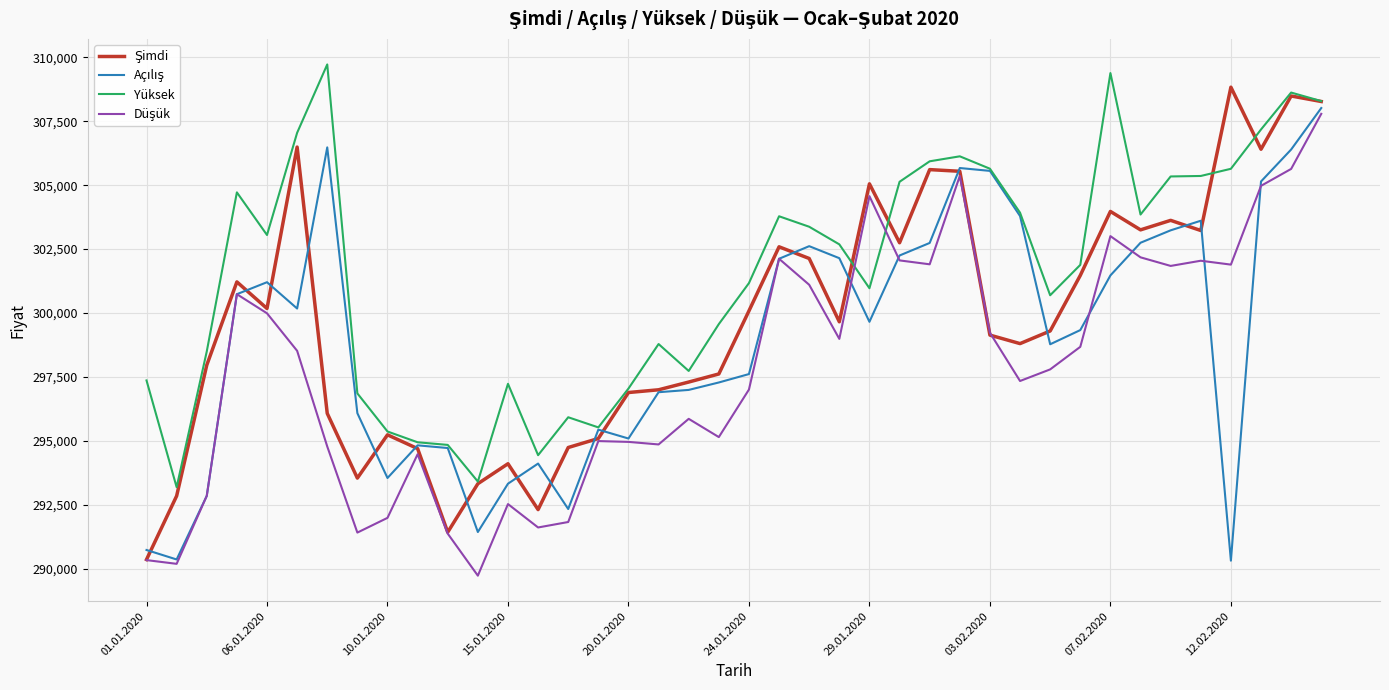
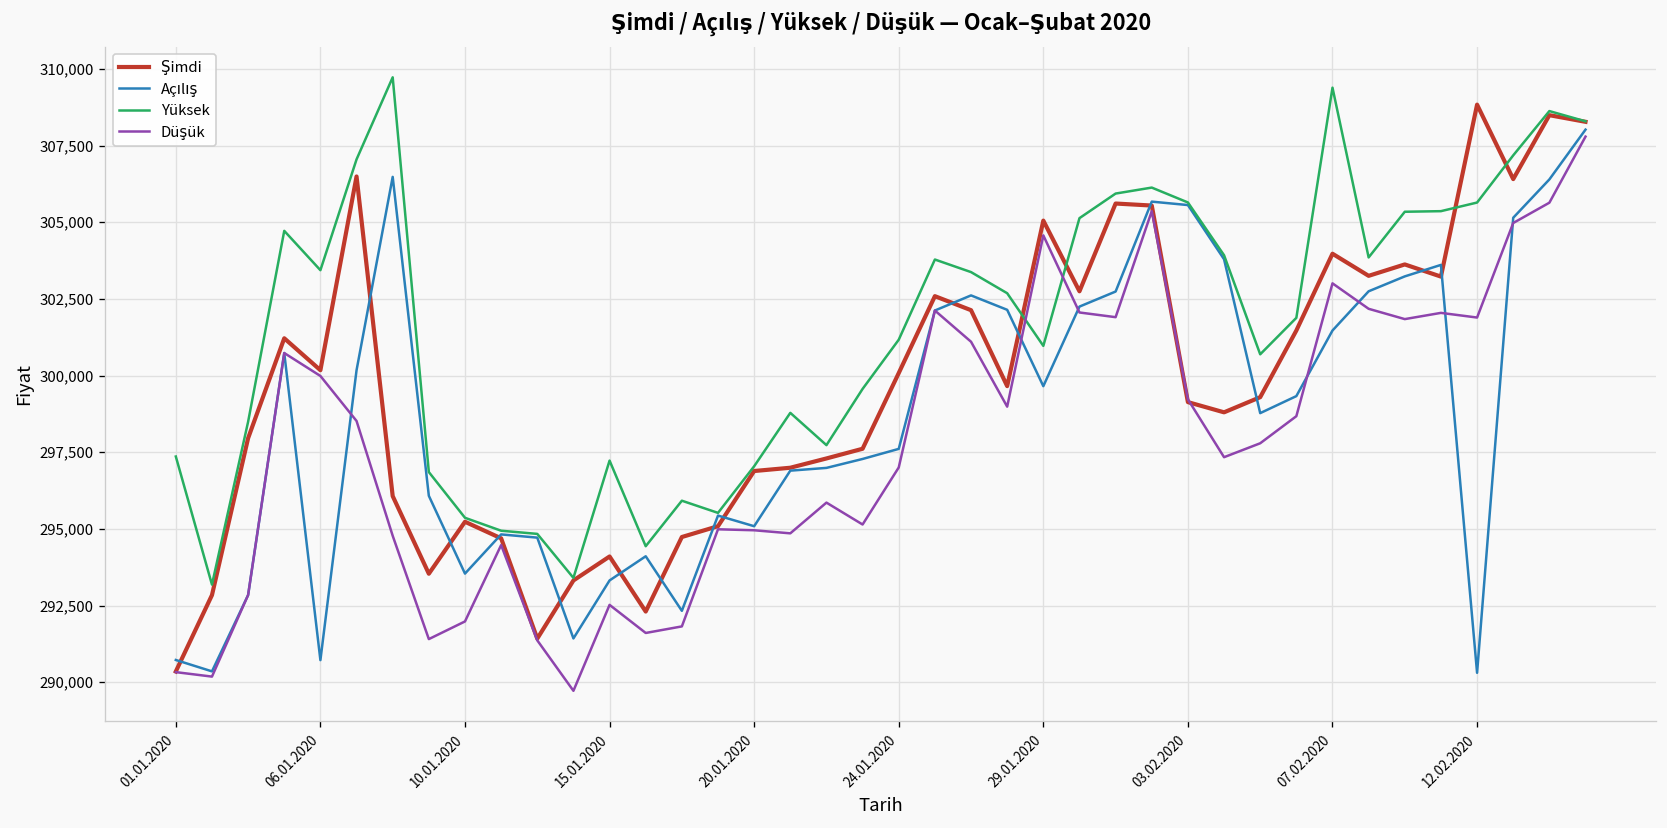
Açılış, 06.01.2020: 301,200 -> 290,700
Yüksek, 06.01.2020: 303,100 -> 303,400
